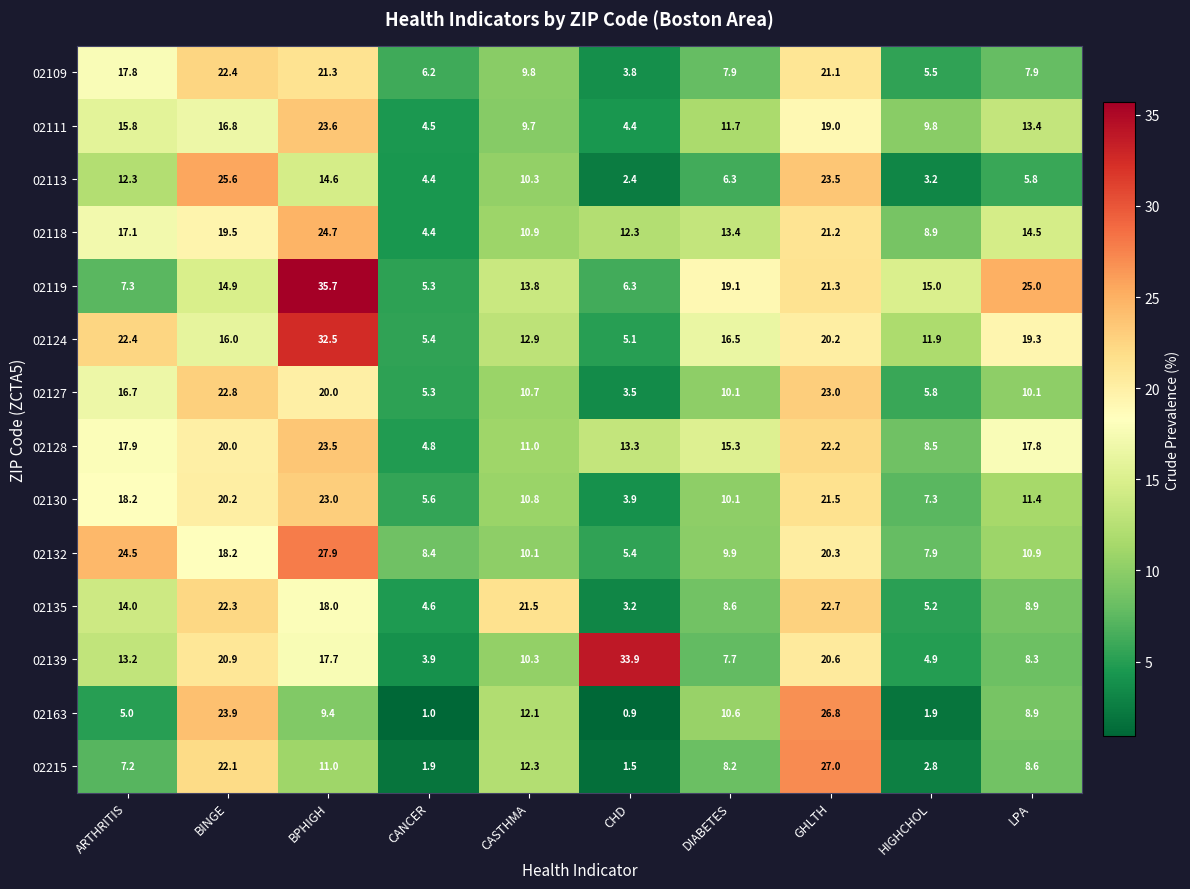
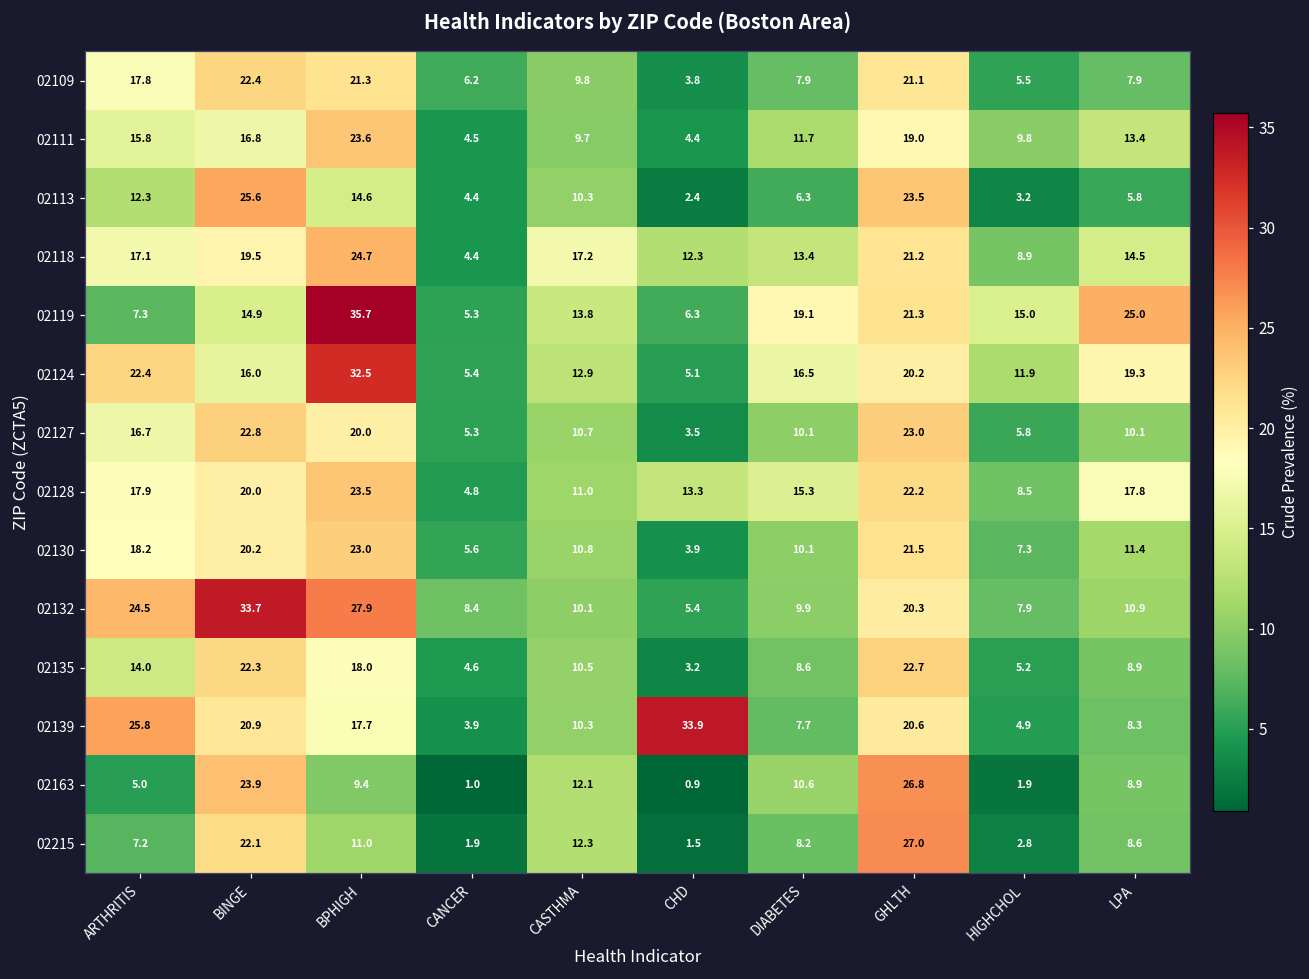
02118, CASTHMA: 10.9 -> 17.2
02132, BINGE: 18.2 -> 33.7
02135, CASTHMA: 21.5 -> 10.5
02139, ARTHRITIS: 13.2 -> 25.8
